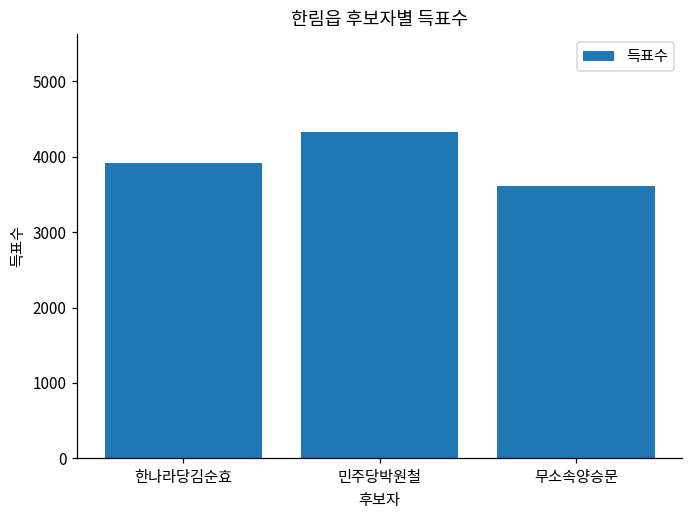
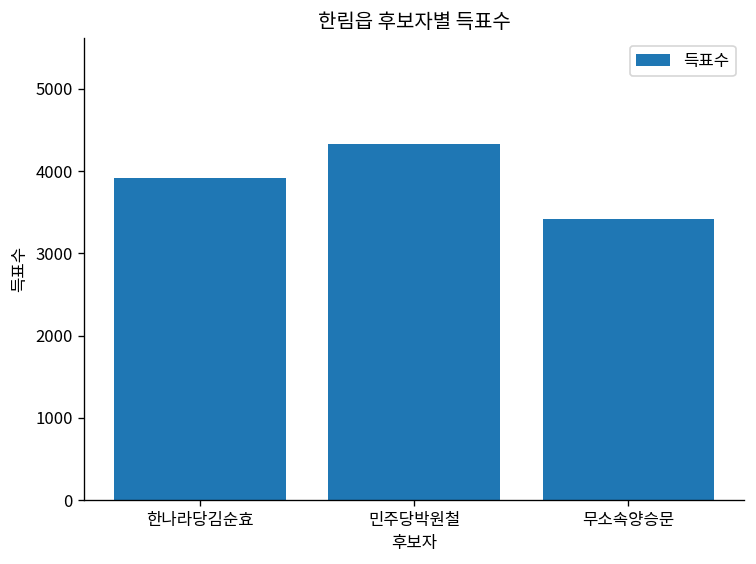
무소속양승문: 3600 -> 3400
